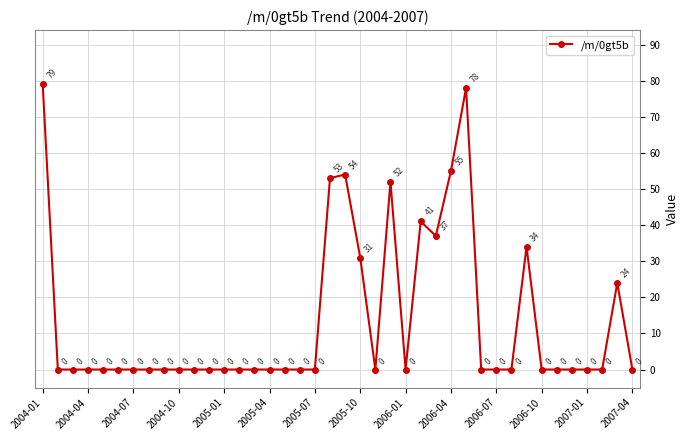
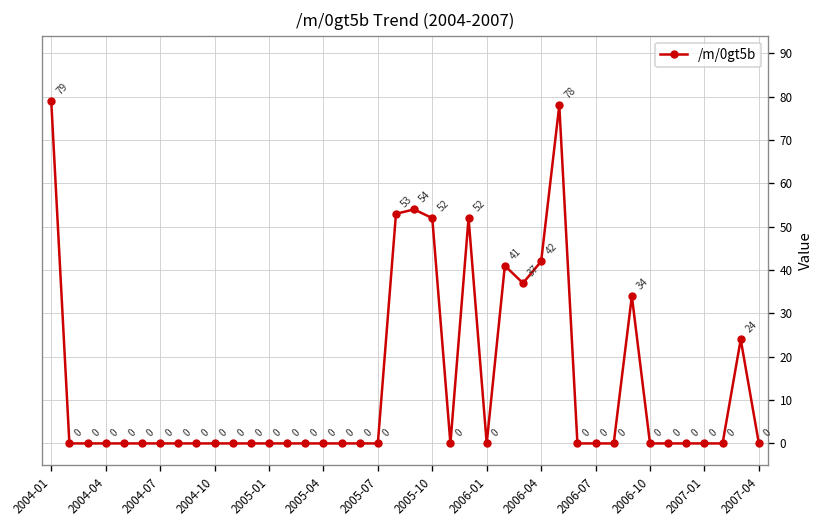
2005-10: 31 -> 52
2006-04: 55 -> 42
